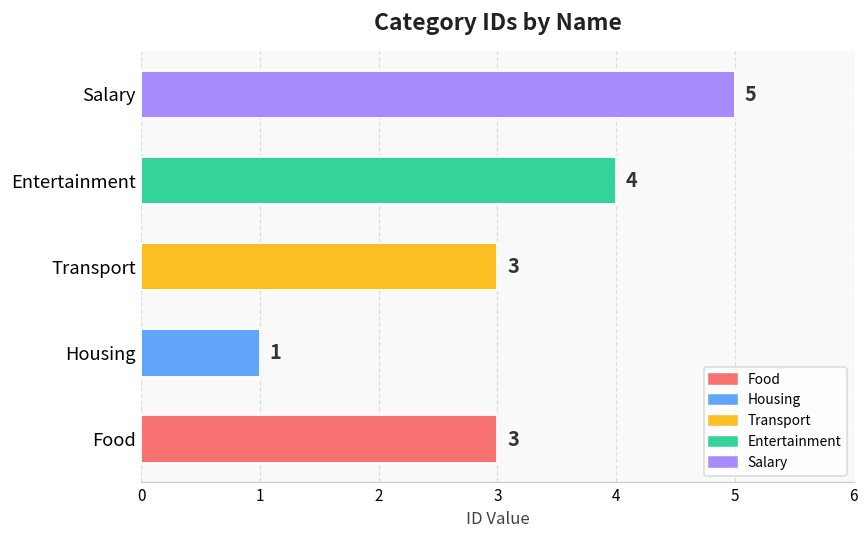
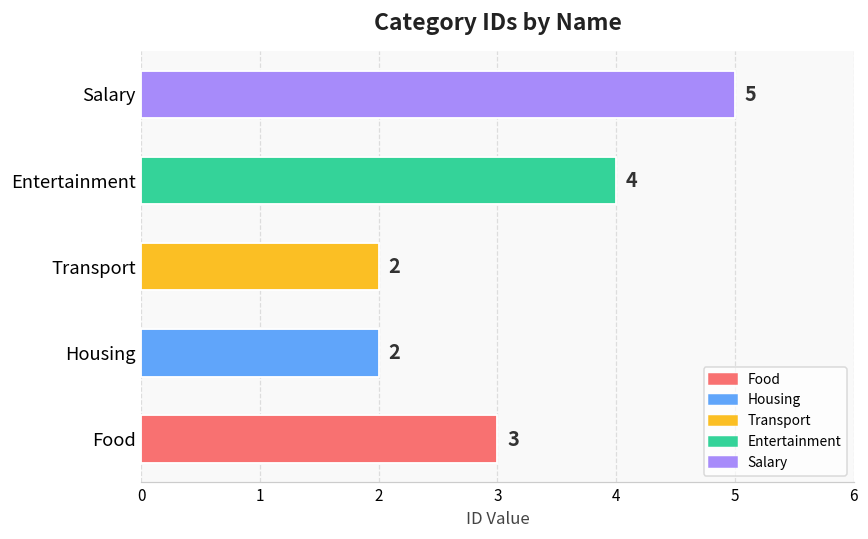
Transport: 3 -> 2
Housing: 1 -> 2
